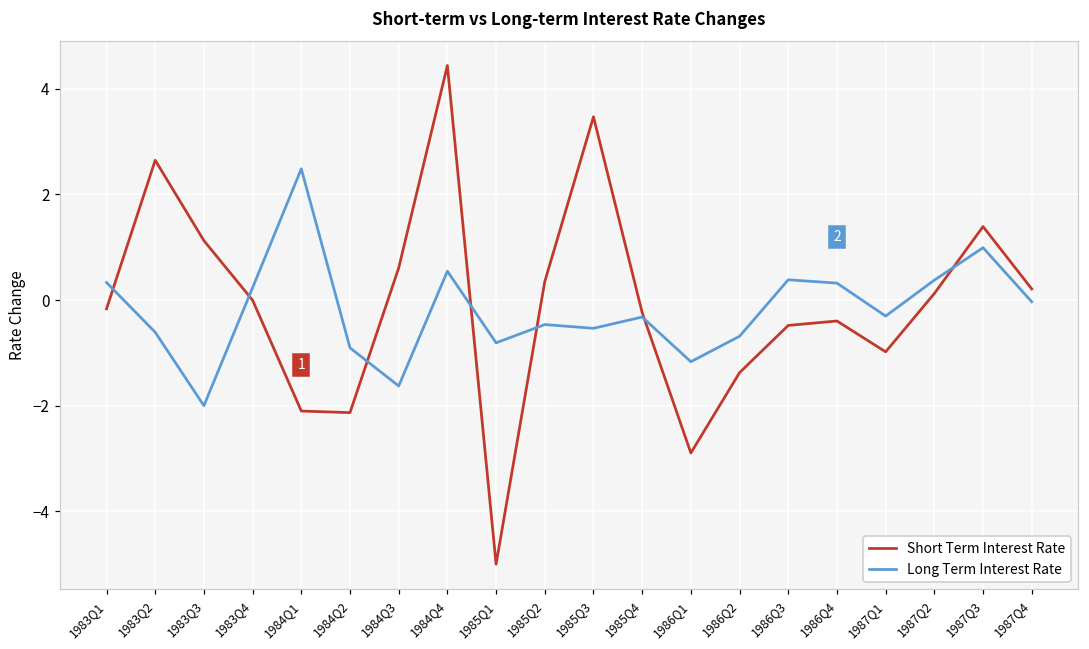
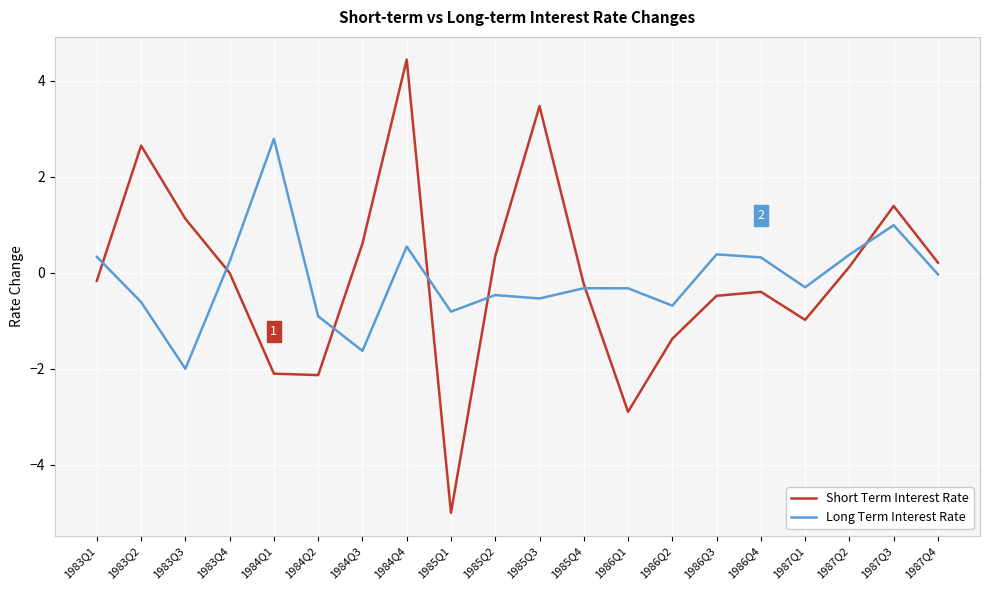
Long Term Interest Rate, 1984Q1: 2.5 -> 2.8
Long Term Interest Rate, 1986Q1: -1.2 -> -0.3
